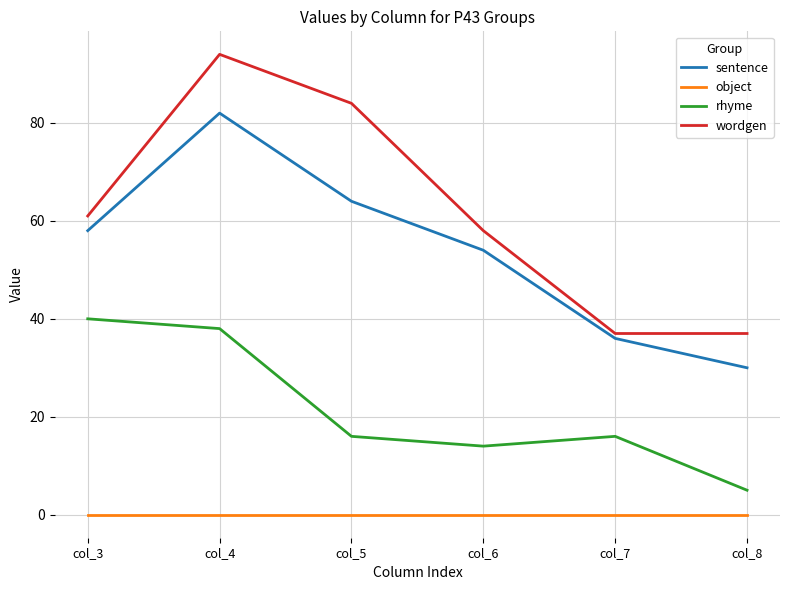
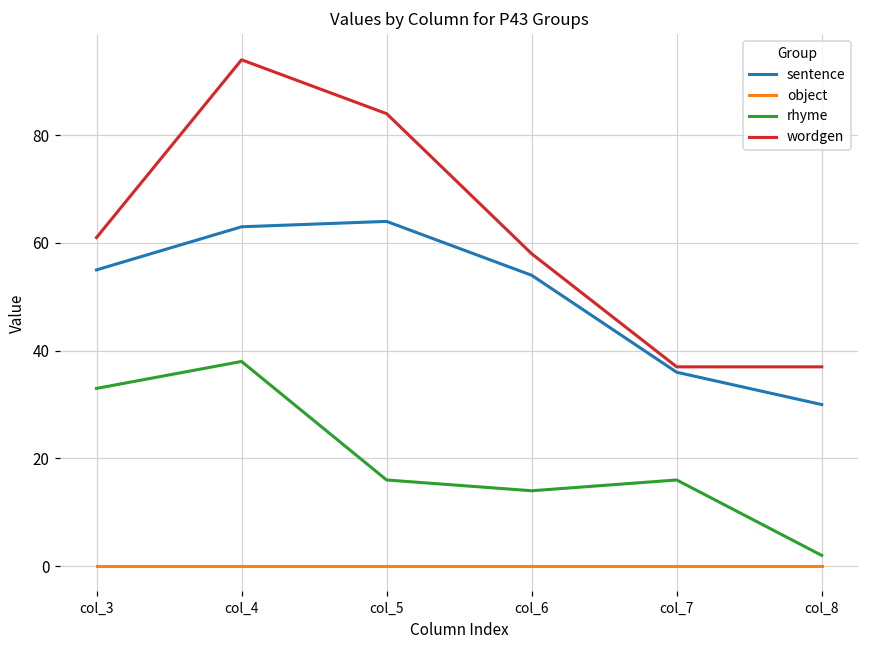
sentence, col_3: 58 -> 55
rhyme, col_3: 40 -> 33
sentence, col_4: 82 -> 63
rhyme, col_8: 5 -> 2
